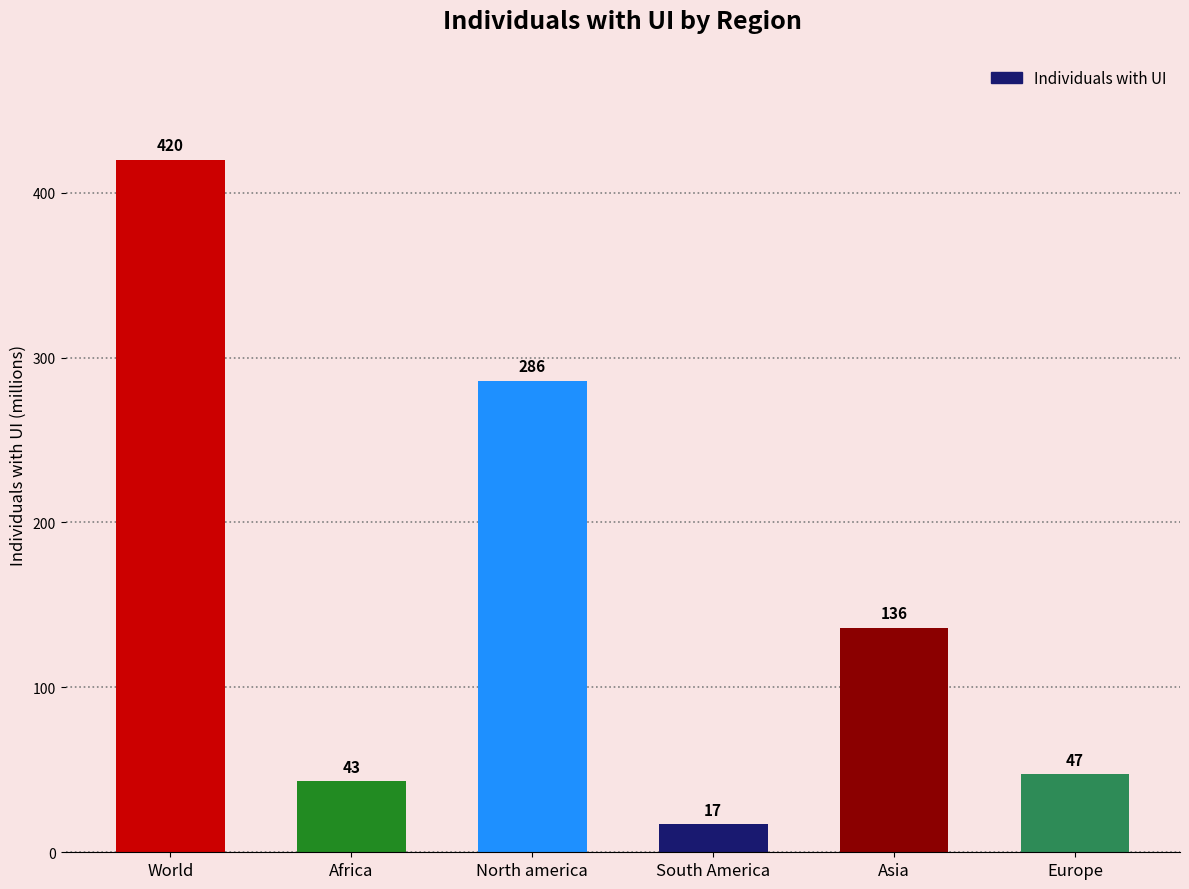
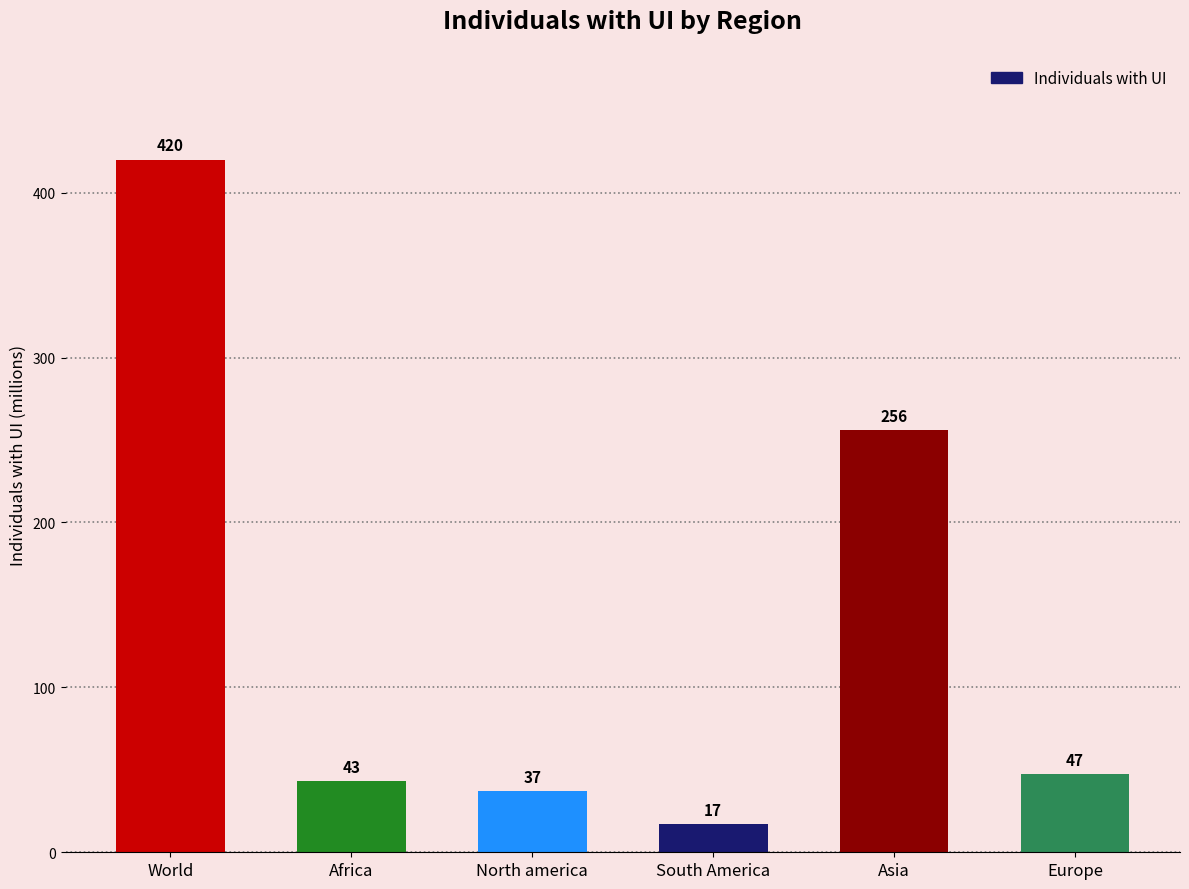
North america: 286 -> 37
Asia: 136 -> 256
